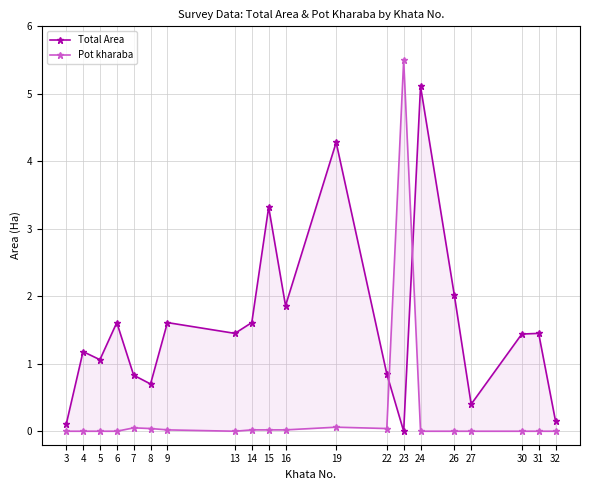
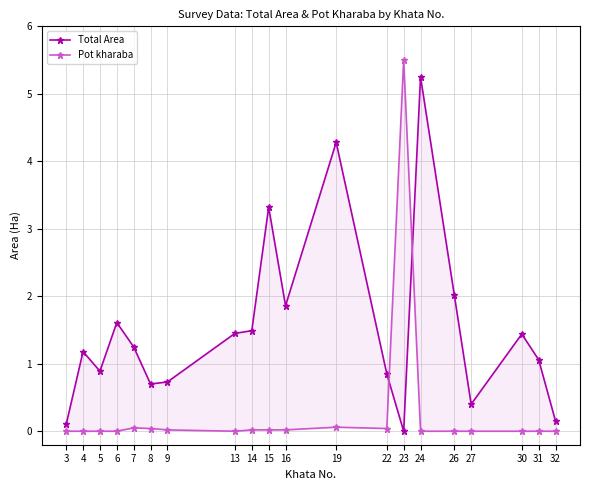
Total Area, 5: 1.1 -> 0.9
Total Area, 7: 0.8 -> 1.3
Total Area, 9: 1.6 -> 0.7
Total Area, 14: 1.6 -> 1.5
Total Area, 24: 5.1 -> 5.3
Total Area, 31: 1.5 -> 1.1
